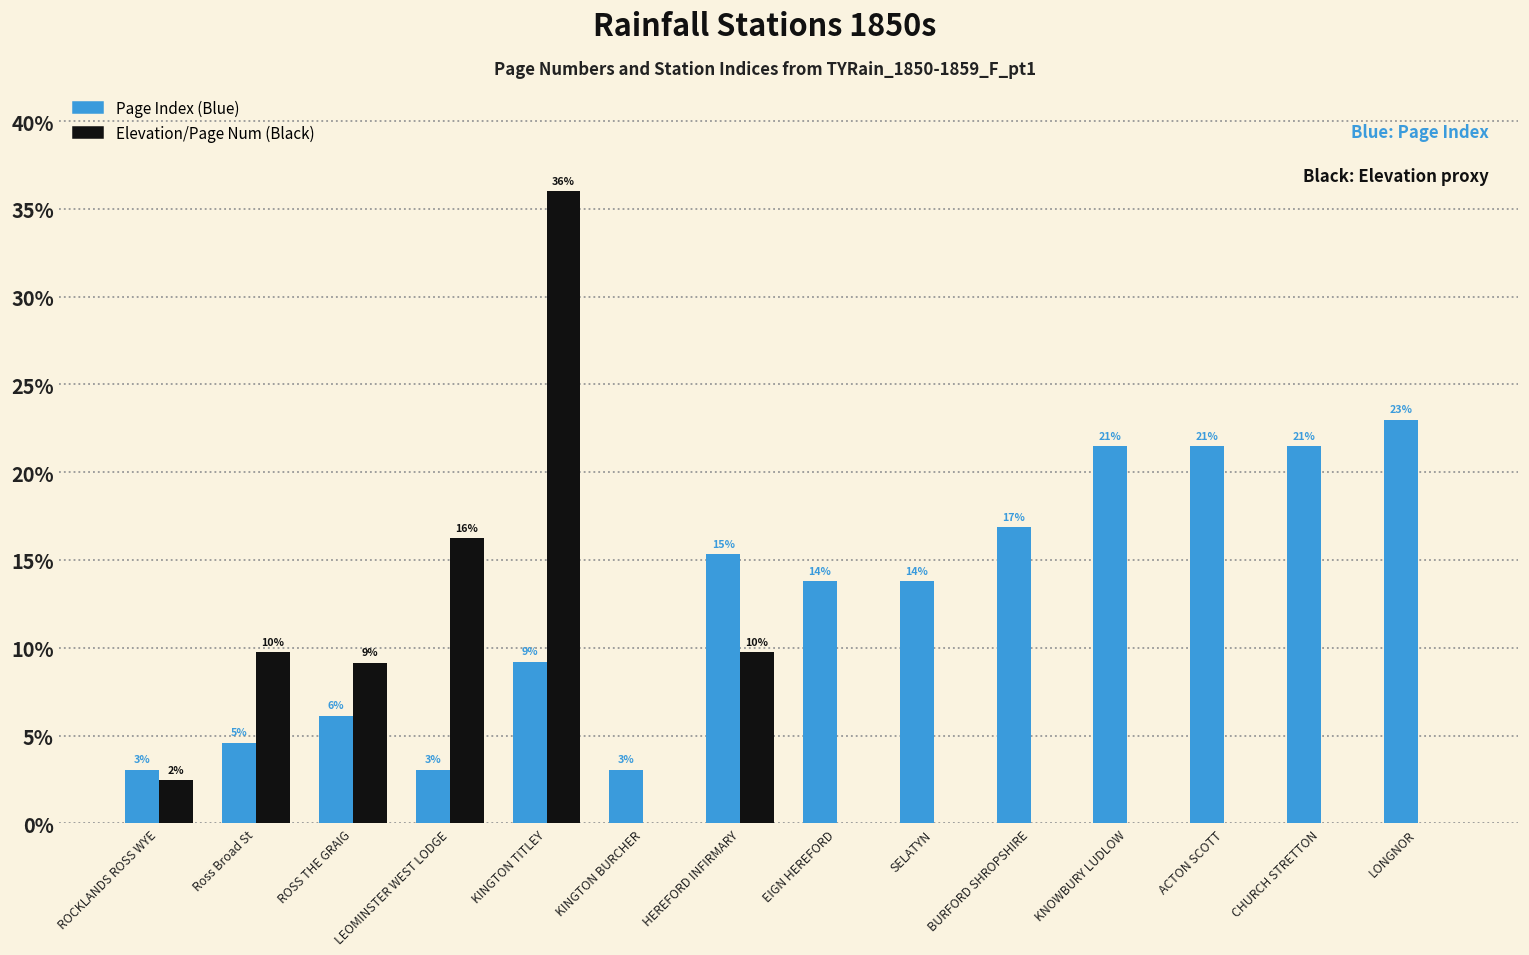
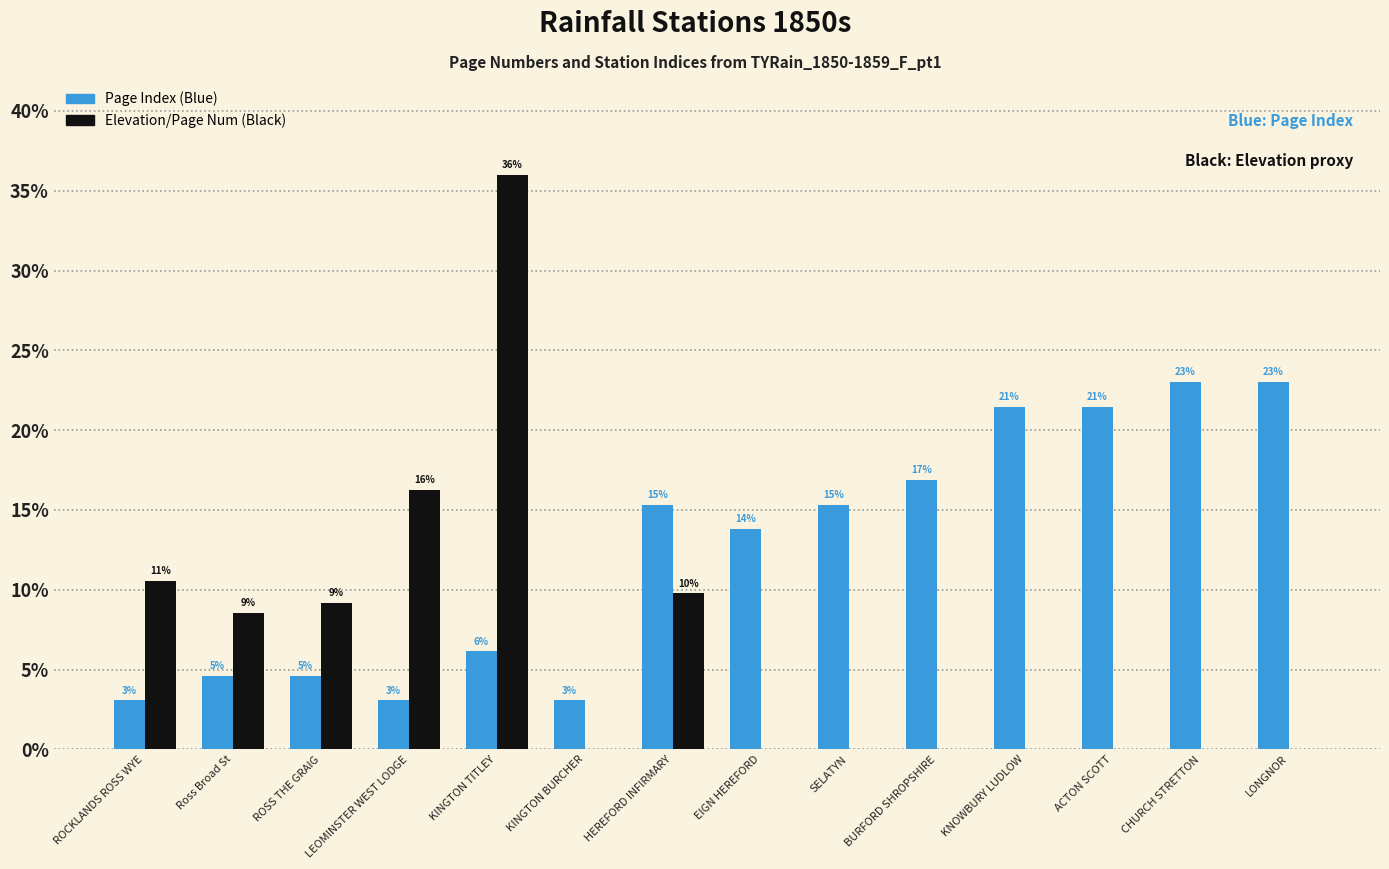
Elevation/Page Num (Black), ROCKLANDS ROSS WYE: 2% -> 11%
Elevation/Page Num (Black), Ross Broad St: 10% -> 9%
Page Index (Blue), ROSS THE GRAIG: 6% -> 5%
Page Index (Blue), KINGTON TITLEY: 9% -> 6%
Page Index (Blue), SELATYN: 14% -> 15%
Page Index (Blue), CHURCH STRETTON: 21% -> 23%
